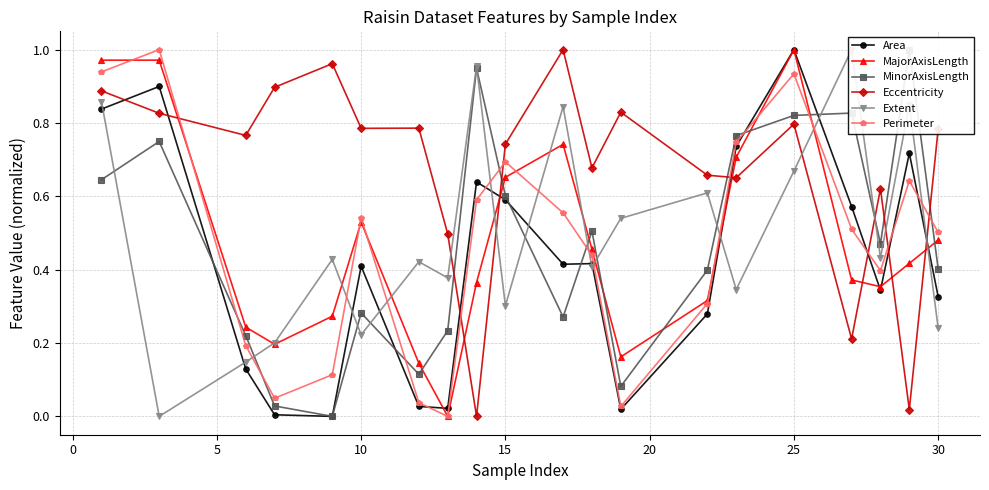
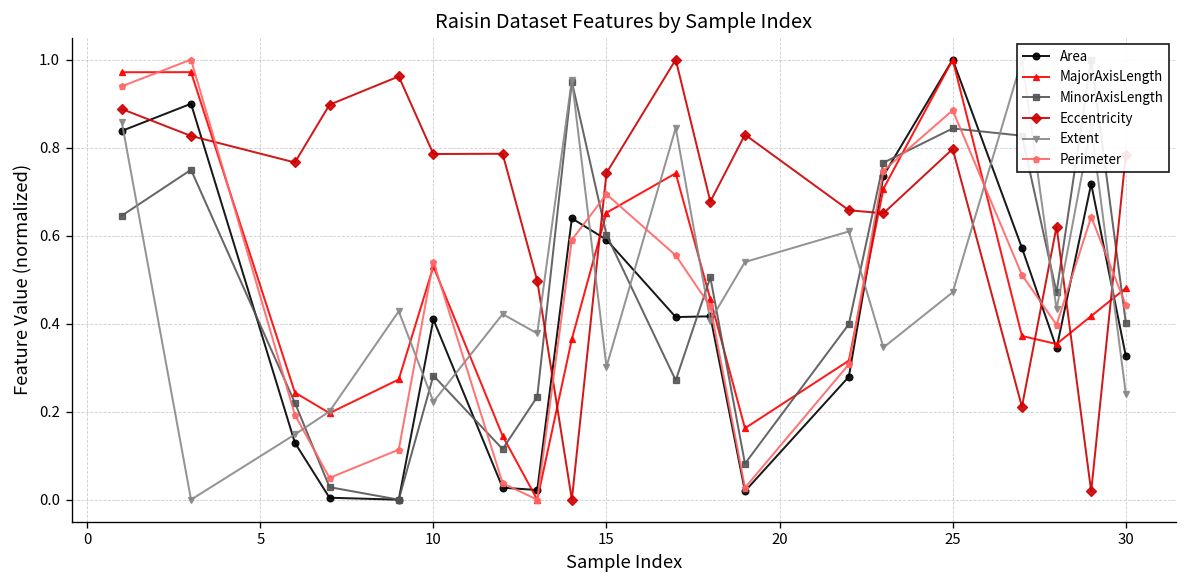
MinorAxisLength, 25: 0.82 -> 0.84
Extent, 25: 0.67 -> 0.47
Perimeter, 25: 0.93 -> 0.88
Perimeter, 30: 0.50 -> 0.44
